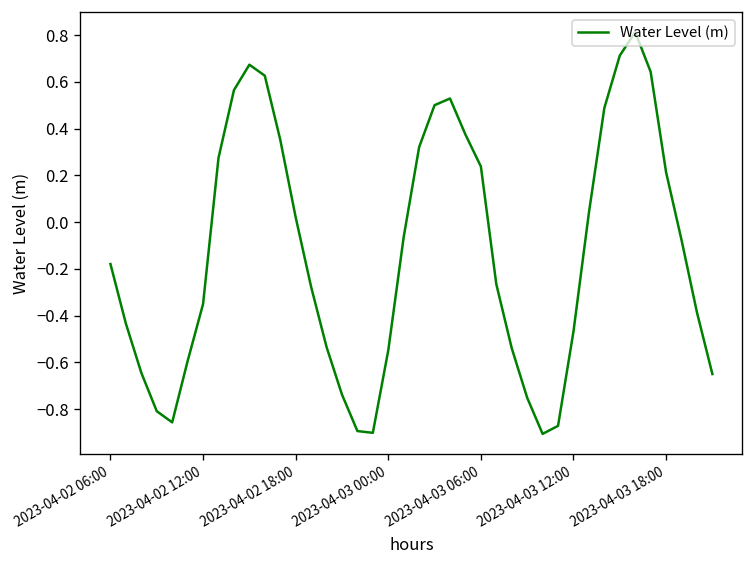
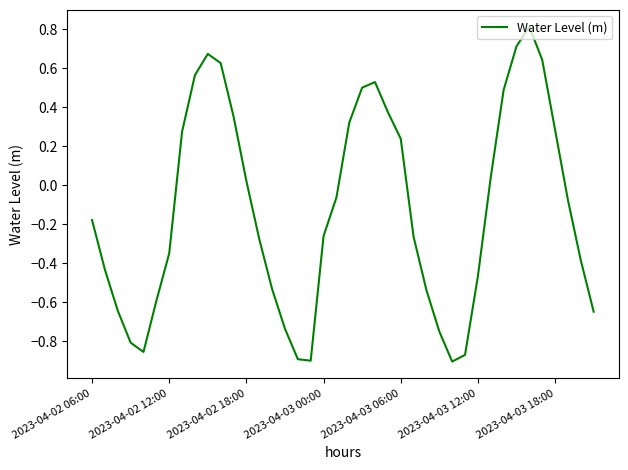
2023-04-03 00:00: -0.55 -> -0.26
2023-04-03 18:00: 0.21 -> 0.28
